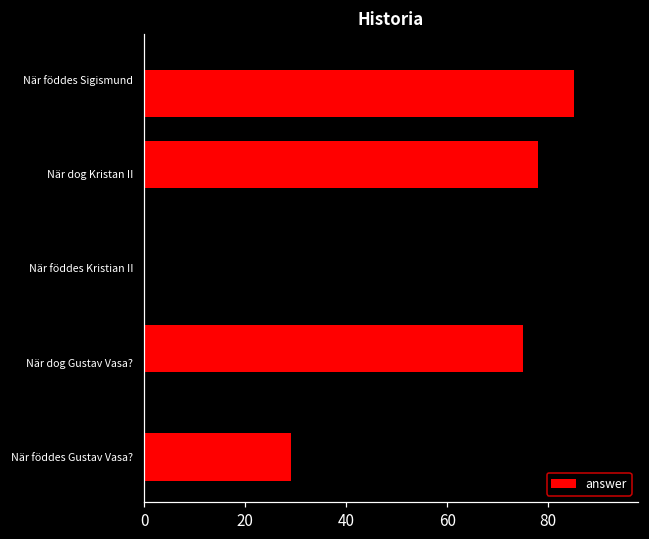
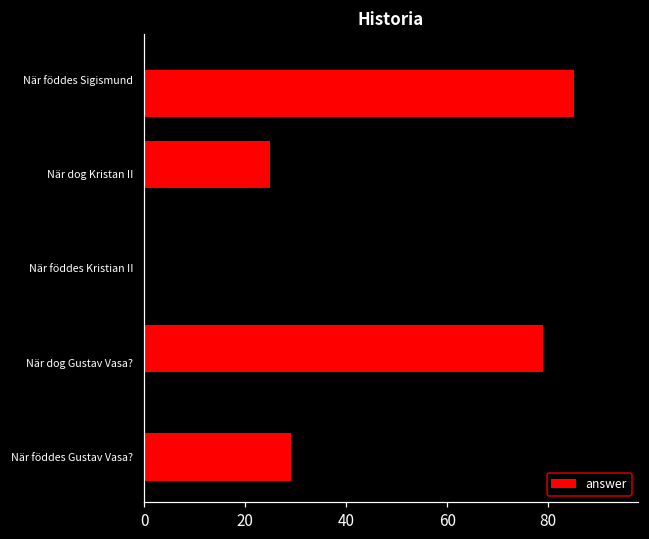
När dog Kristan II: 78 -> 25
När dog Gustav Vasa?: 75 -> 79
